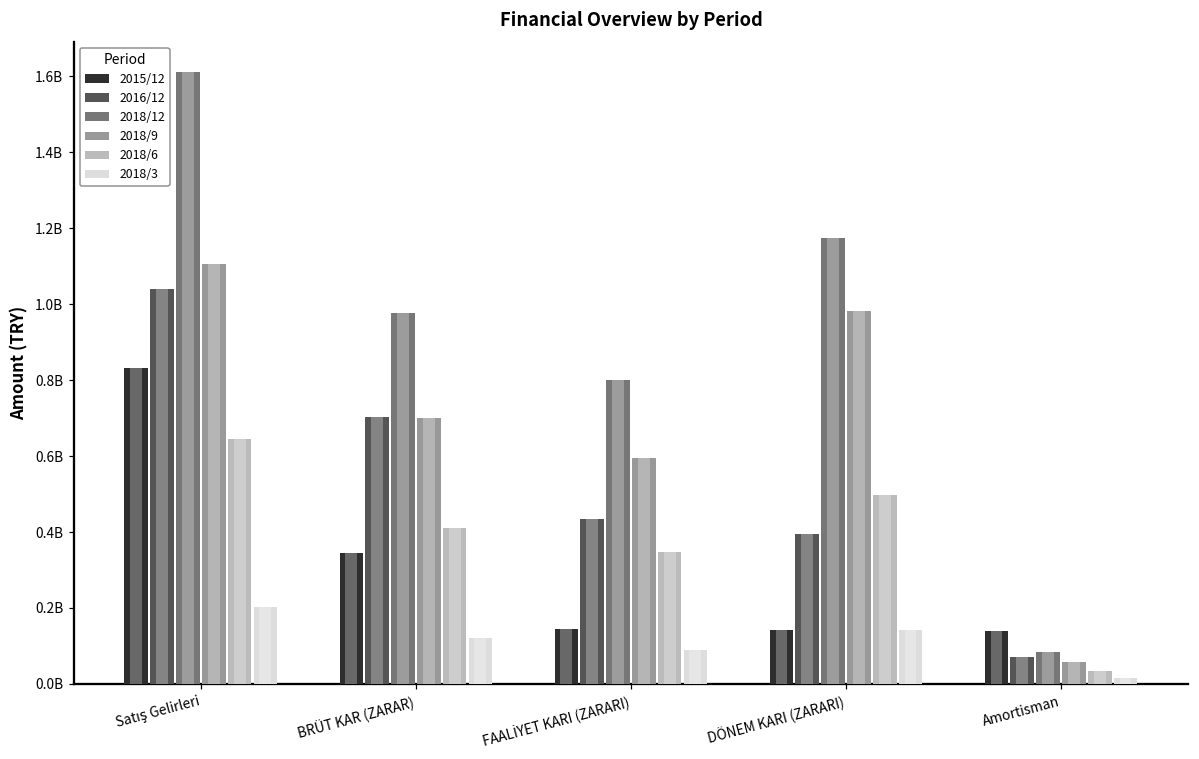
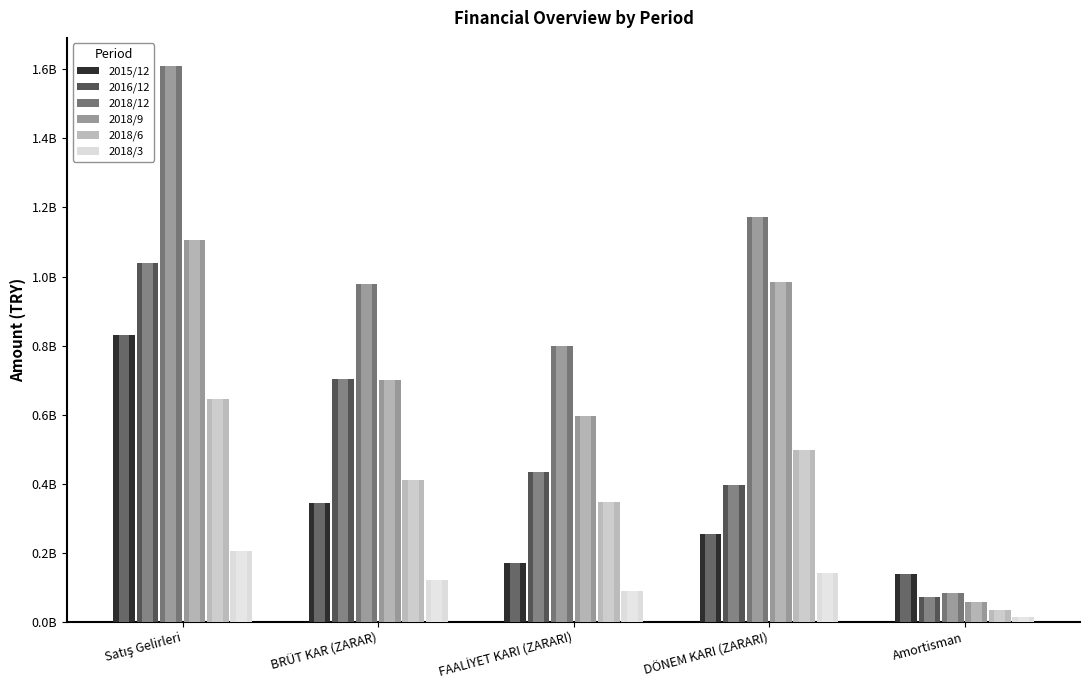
2015/12, FAALİYET KARI (ZARARI): 140000000 -> 170000000
2015/12, DÖNEM KARI (ZARARI): 140000000 -> 250000000
